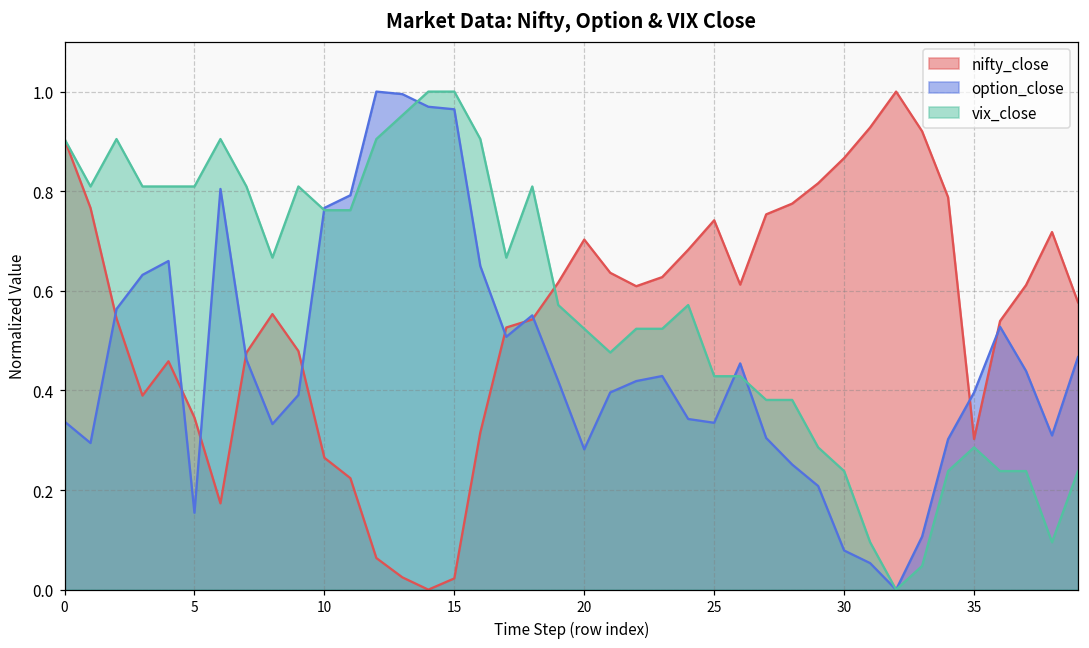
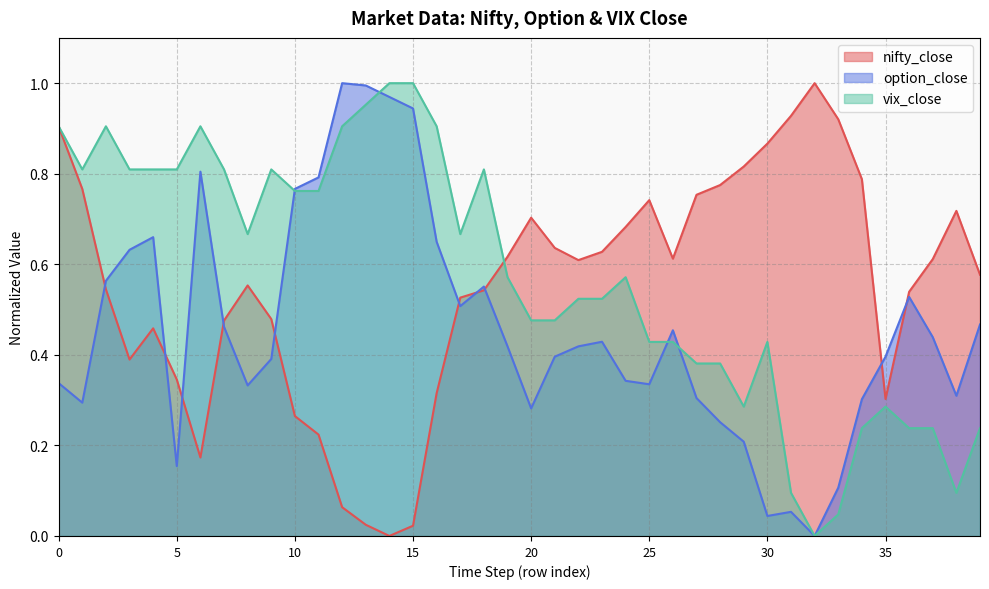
option_close, 15: 0.96 -> 0.94
vix_close, 20: 0.52 -> 0.48
option_close, 30: 0.08 -> 0.04
vix_close, 30: 0.24 -> 0.43
